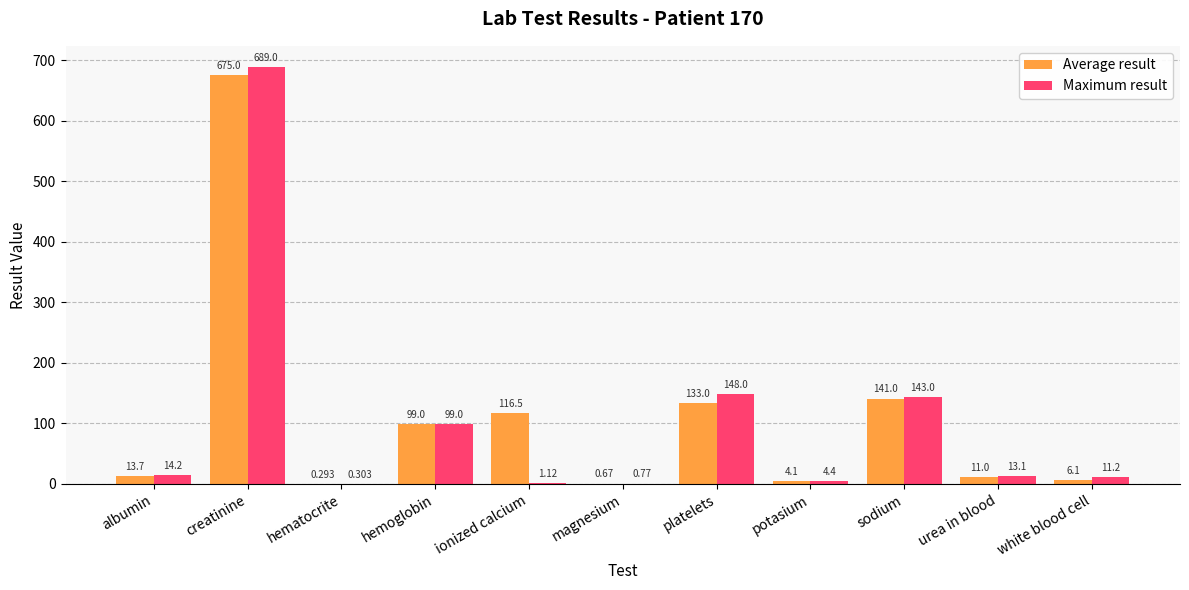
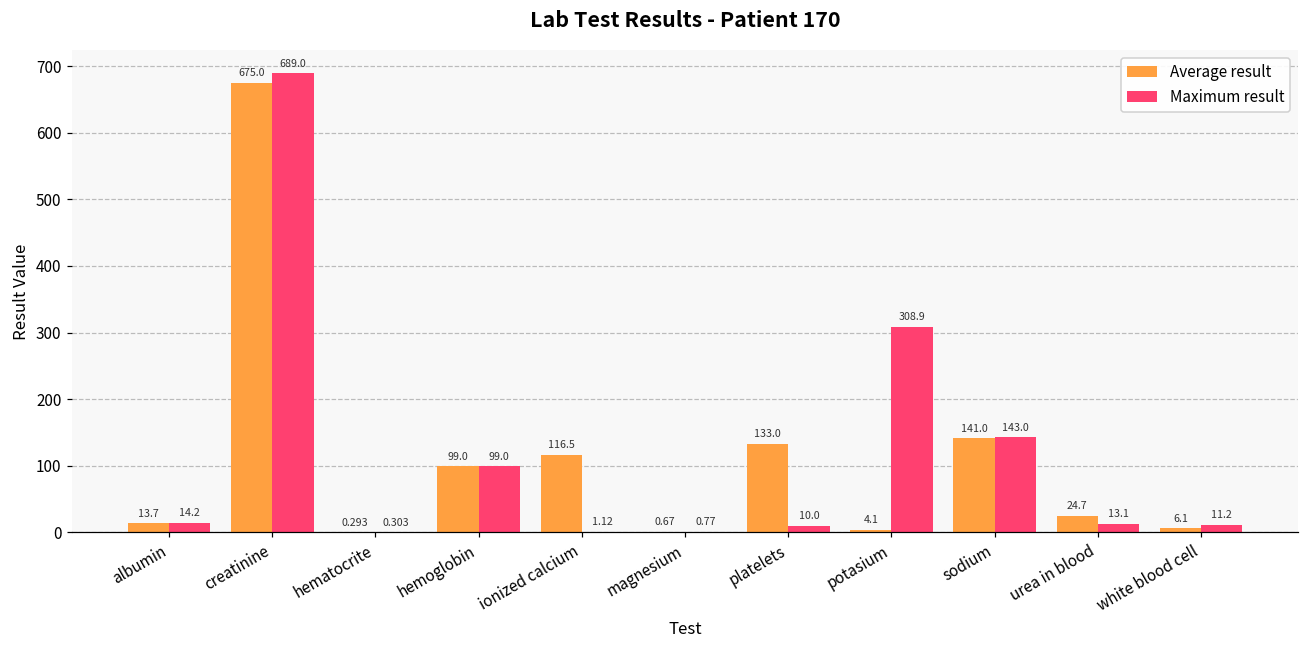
Maximum result, platelets: 148.0 -> 10.0
Maximum result, potasium: 4.4 -> 308.9
Average result, urea in blood: 11.0 -> 24.7
